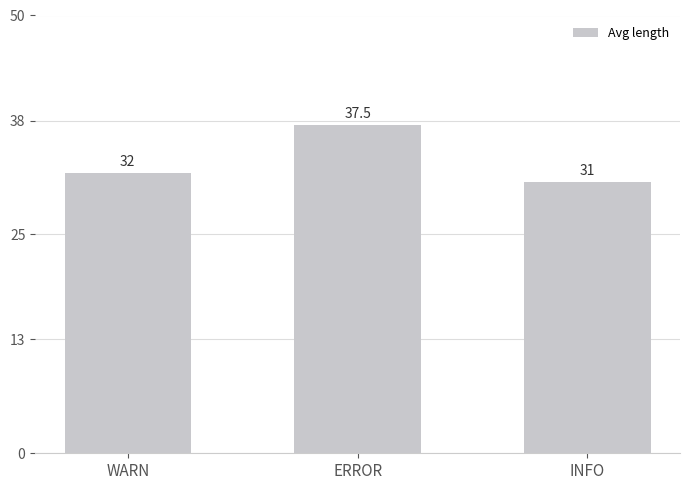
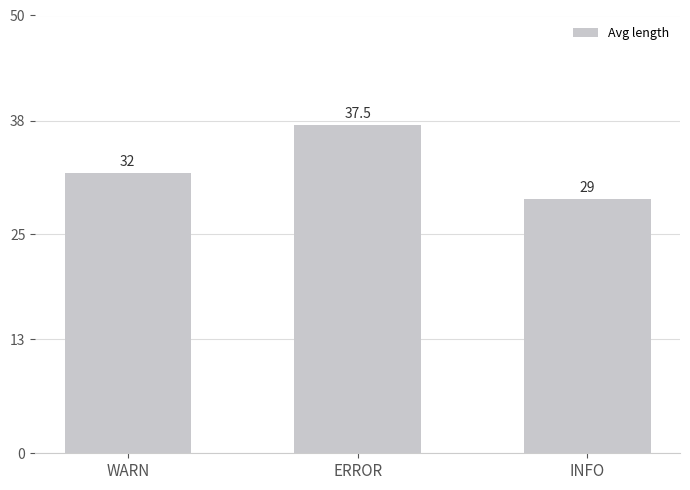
INFO: 31 -> 29
